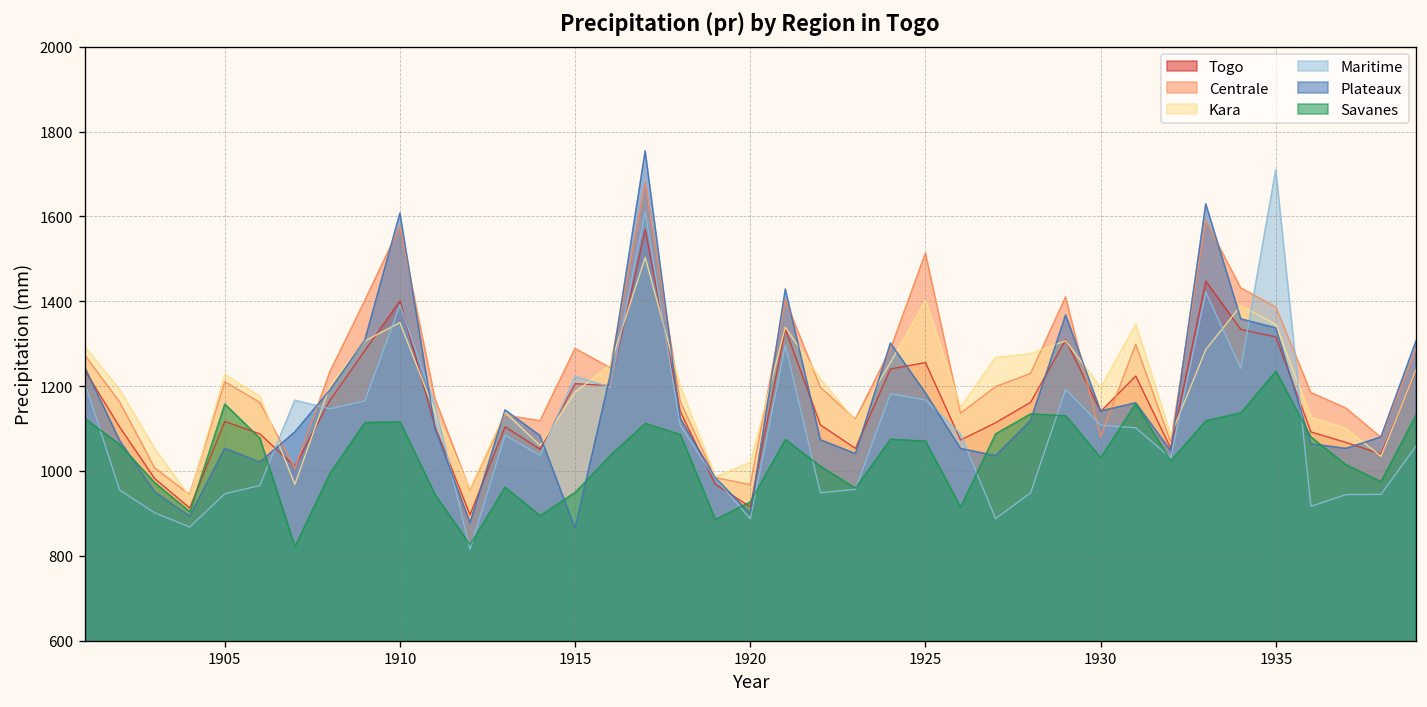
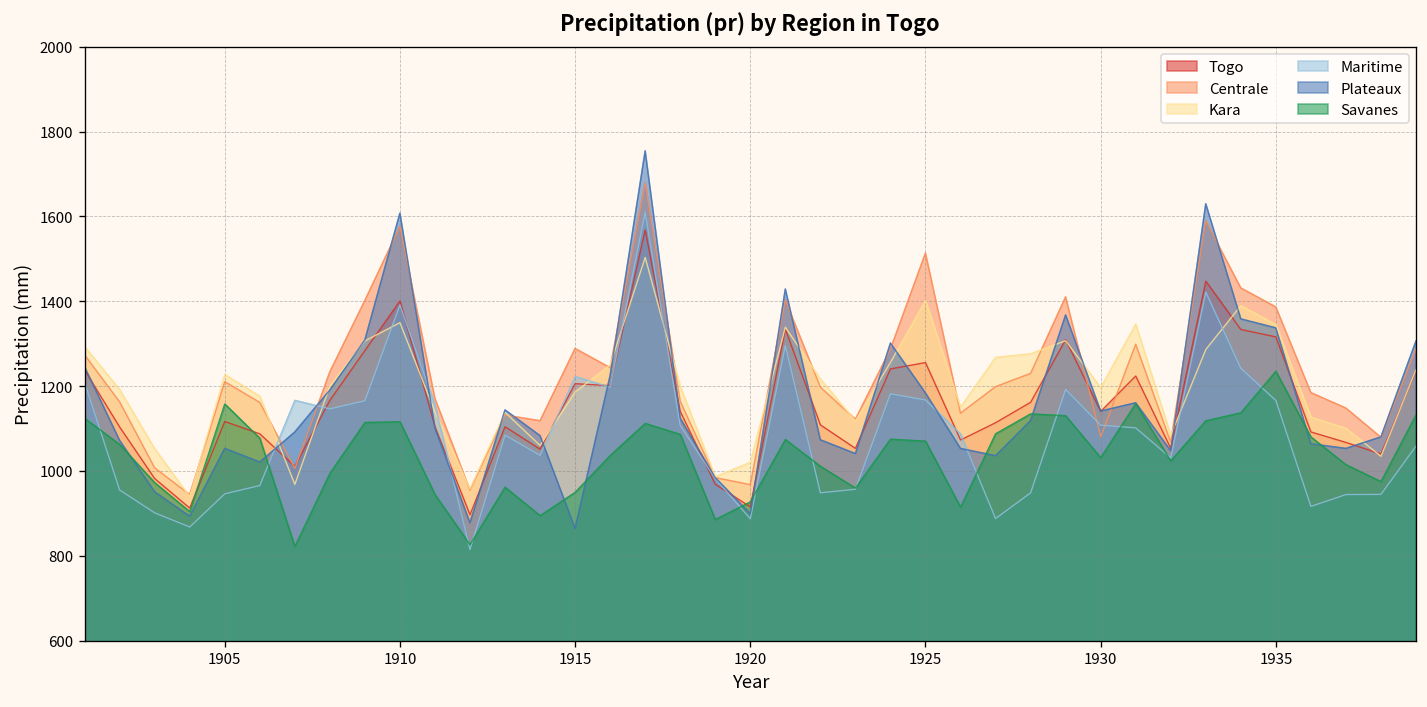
Maritime, 1935: 1710 -> 1170
